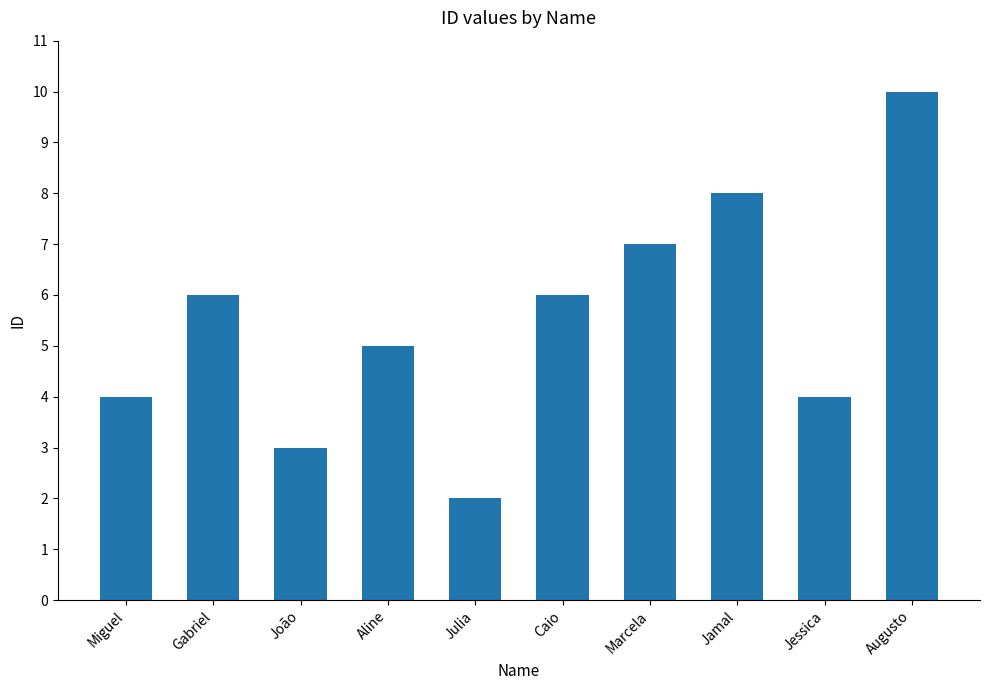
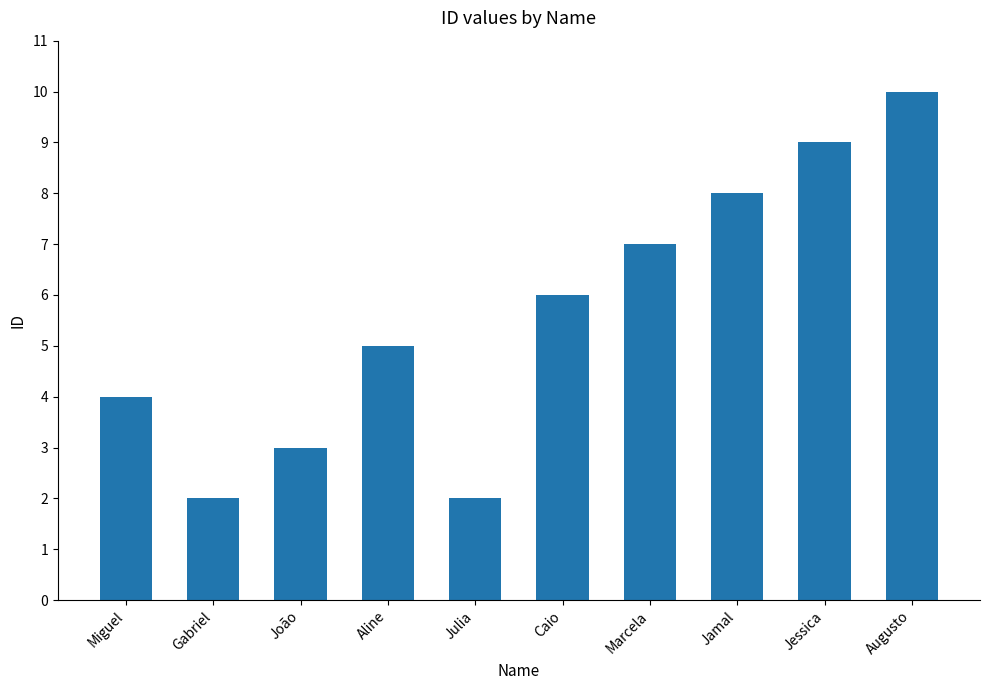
Gabriel: 6 -> 2
Jessica: 4 -> 9
